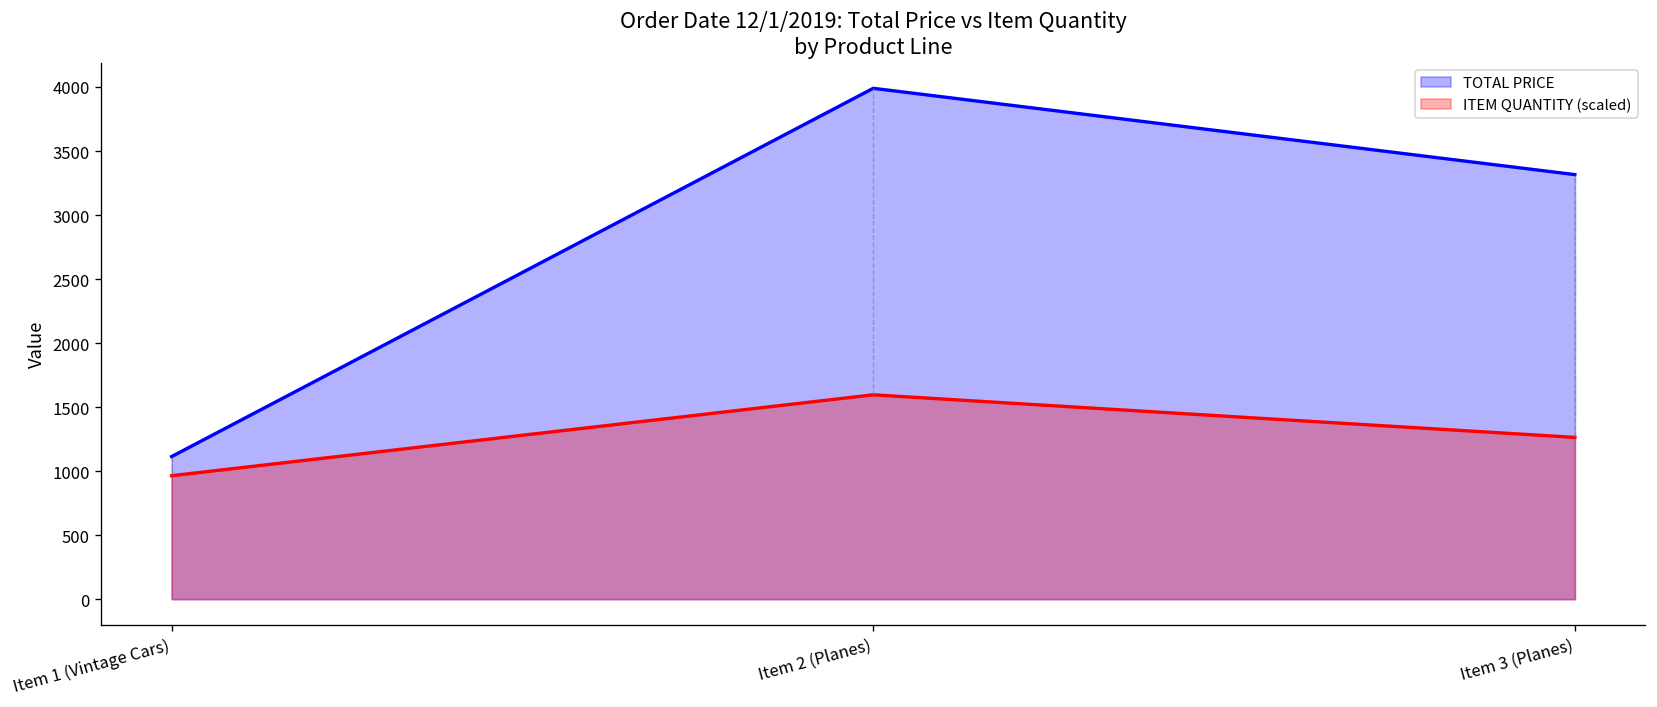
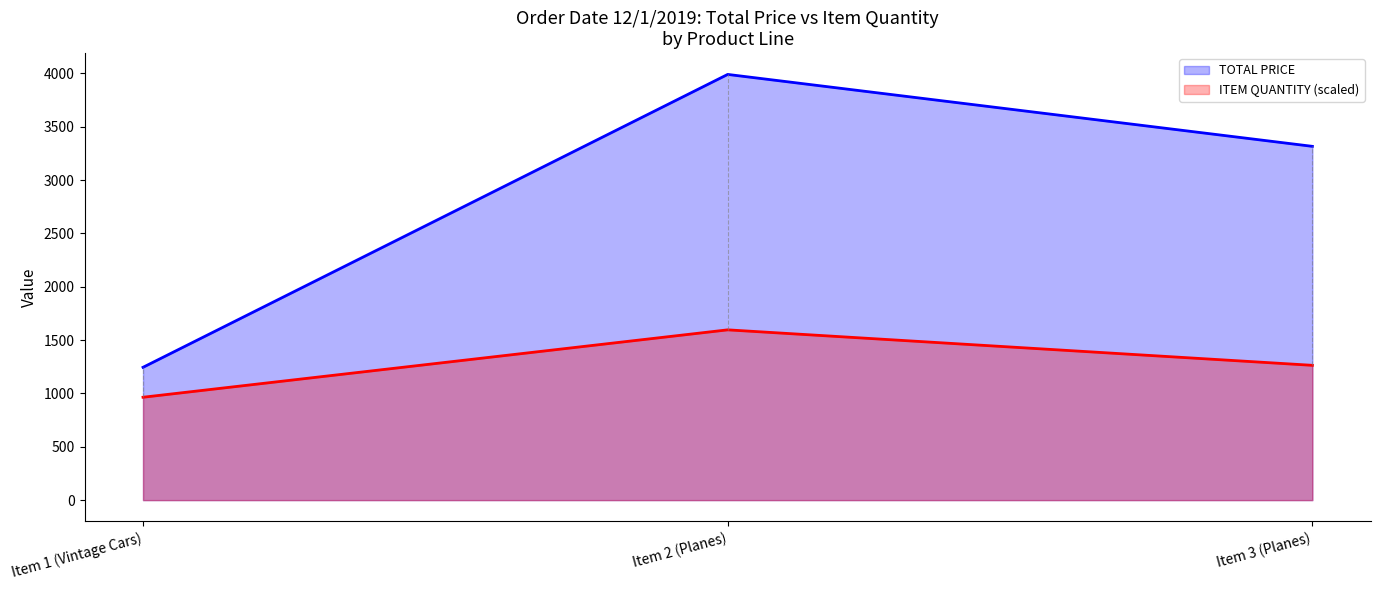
TOTAL PRICE, Item 1 (Vintage Cars): 1110 -> 1240
